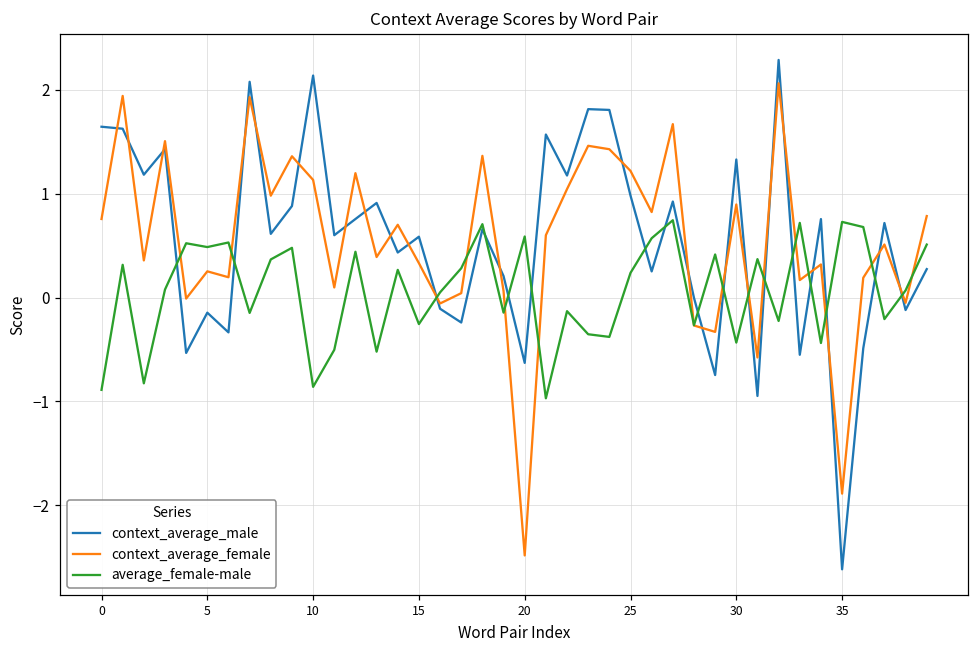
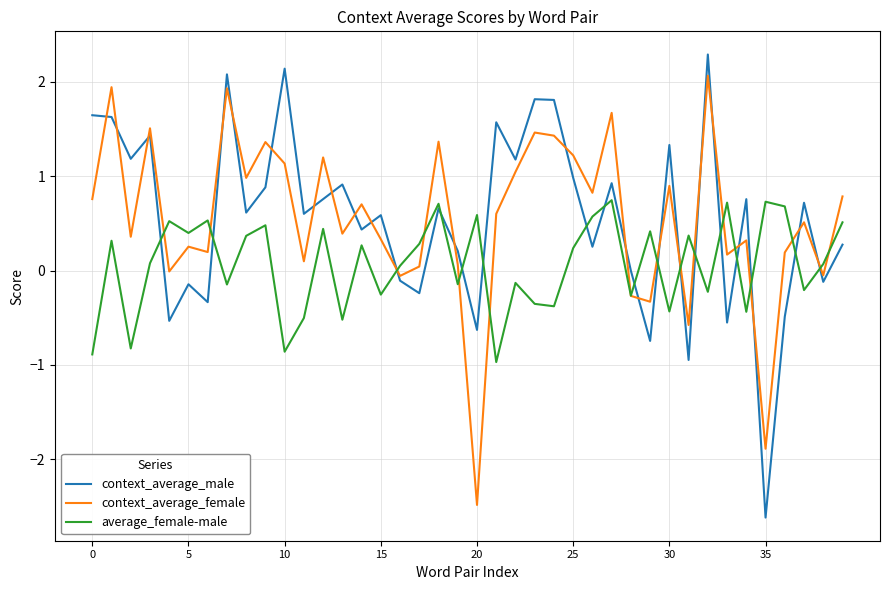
average_female-male, 5: 0.5 -> 0.4
